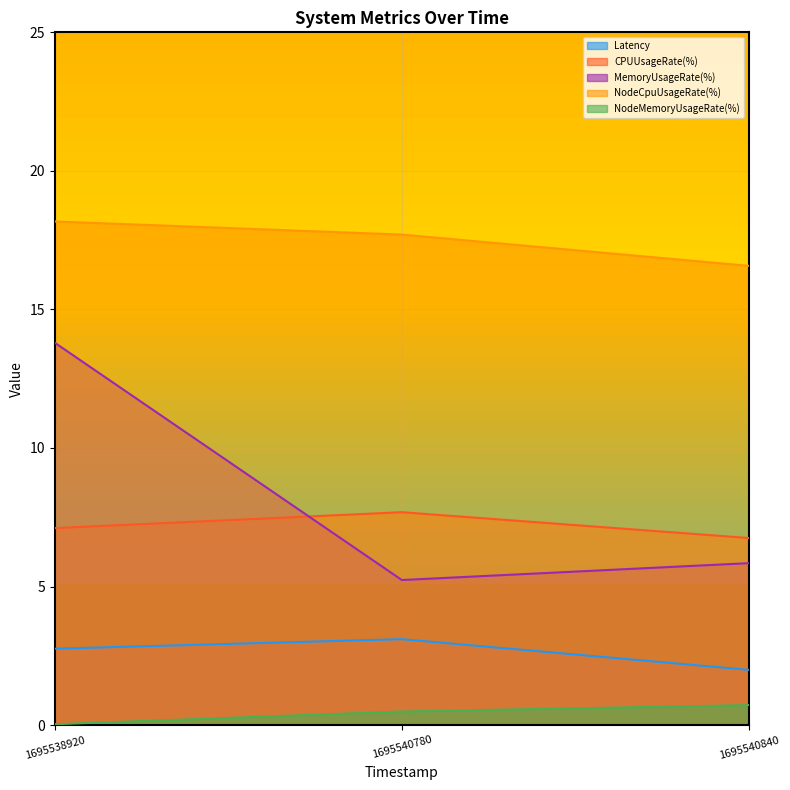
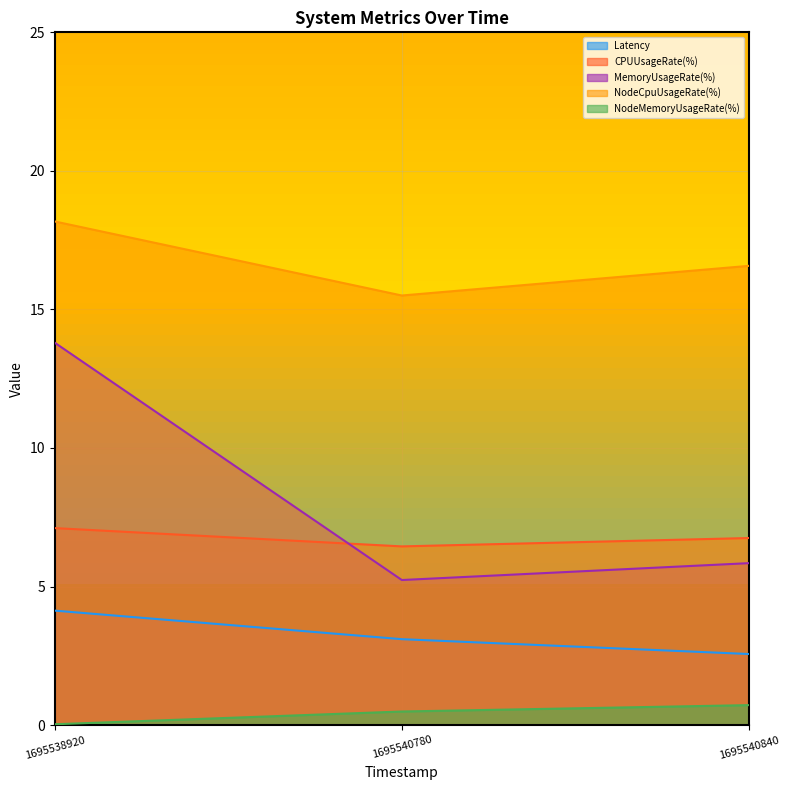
Latency, 1695538920: 2.8 -> 4.1
CPUUsageRate(%), 1695540780: 7.7 -> 6.4
NodeCpuUsageRate(%), 1695540780: 17.7 -> 15.5
Latency, 1695540840: 2.0 -> 2.6
